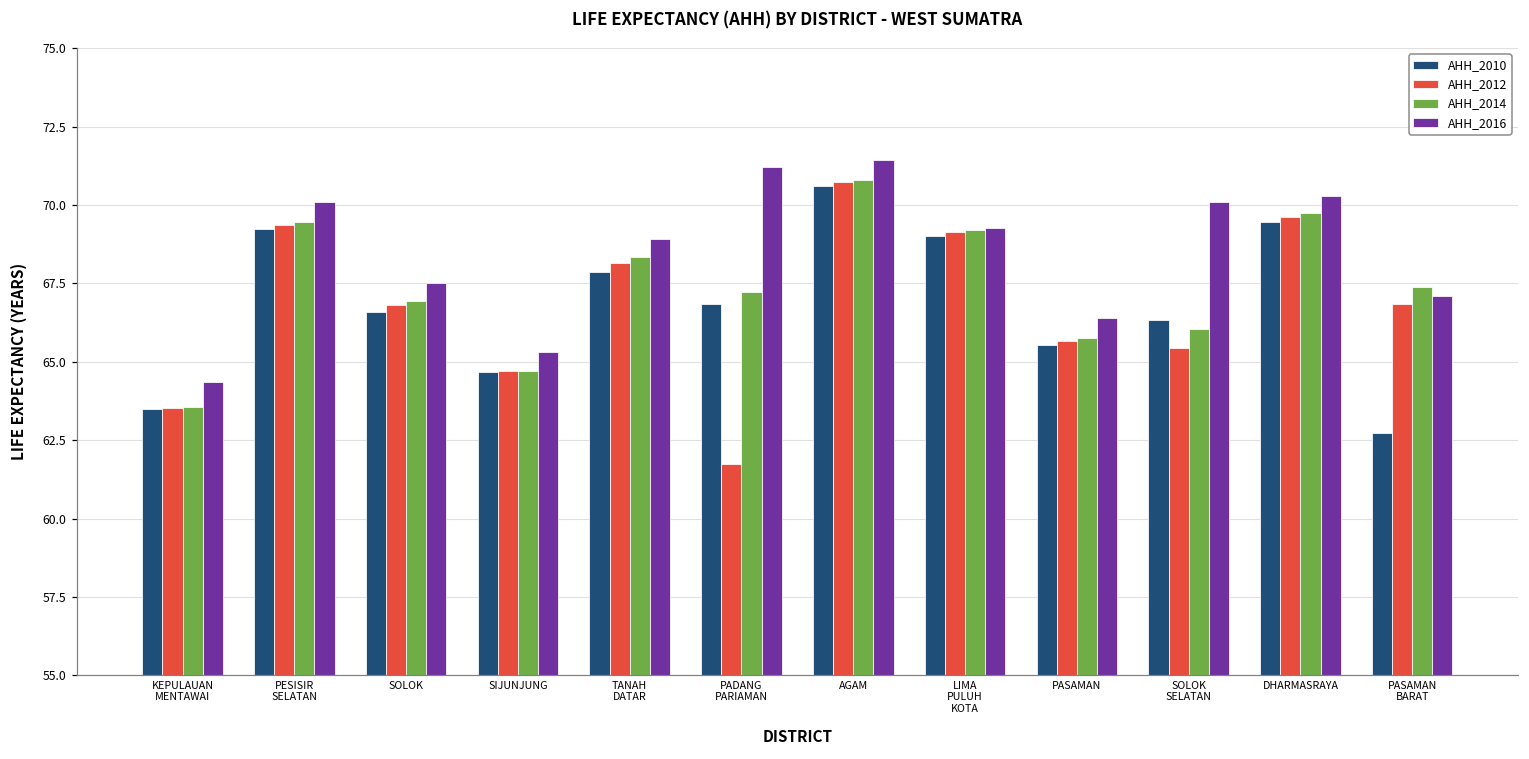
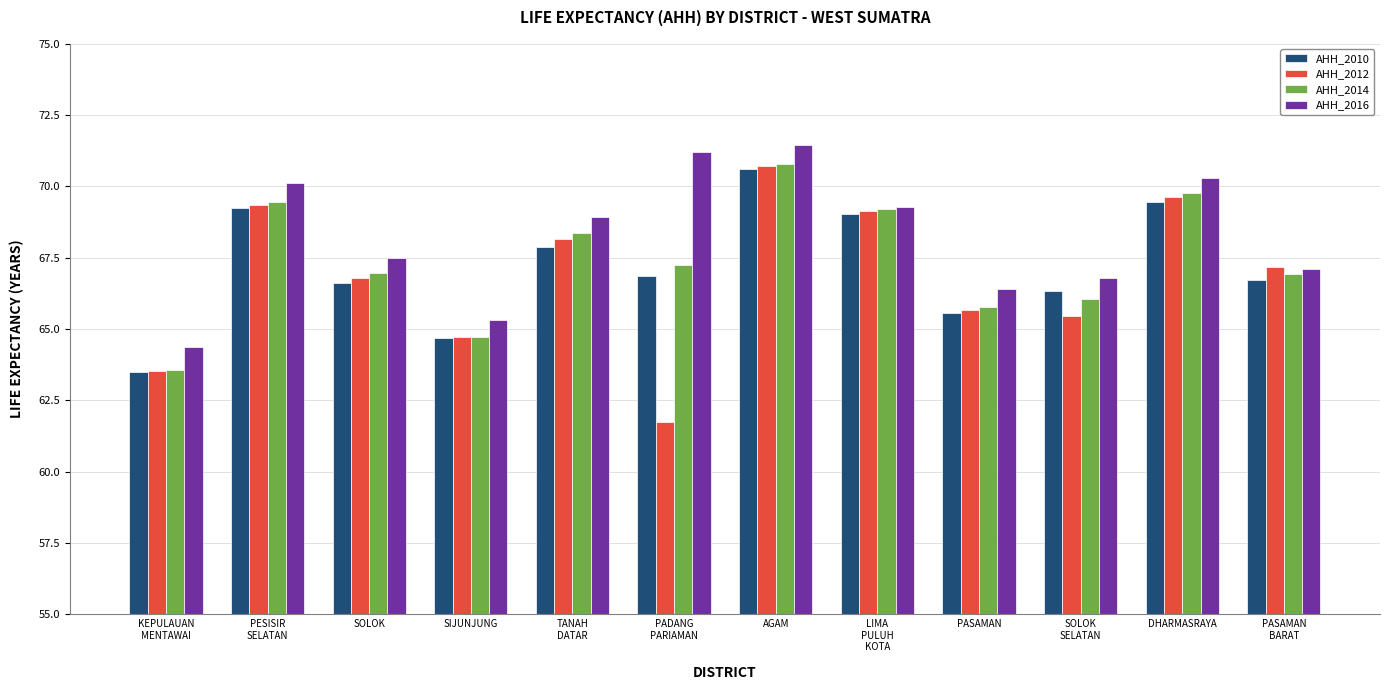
AHH_2016, SOLOK SELATAN: 70.1 -> 66.8
AHH_2010, PASAMAN BARAT: 62.7 -> 66.7
AHH_2012, PASAMAN BARAT: 66.9 -> 67.2
AHH_2014, PASAMAN BARAT: 67.4 -> 66.9
